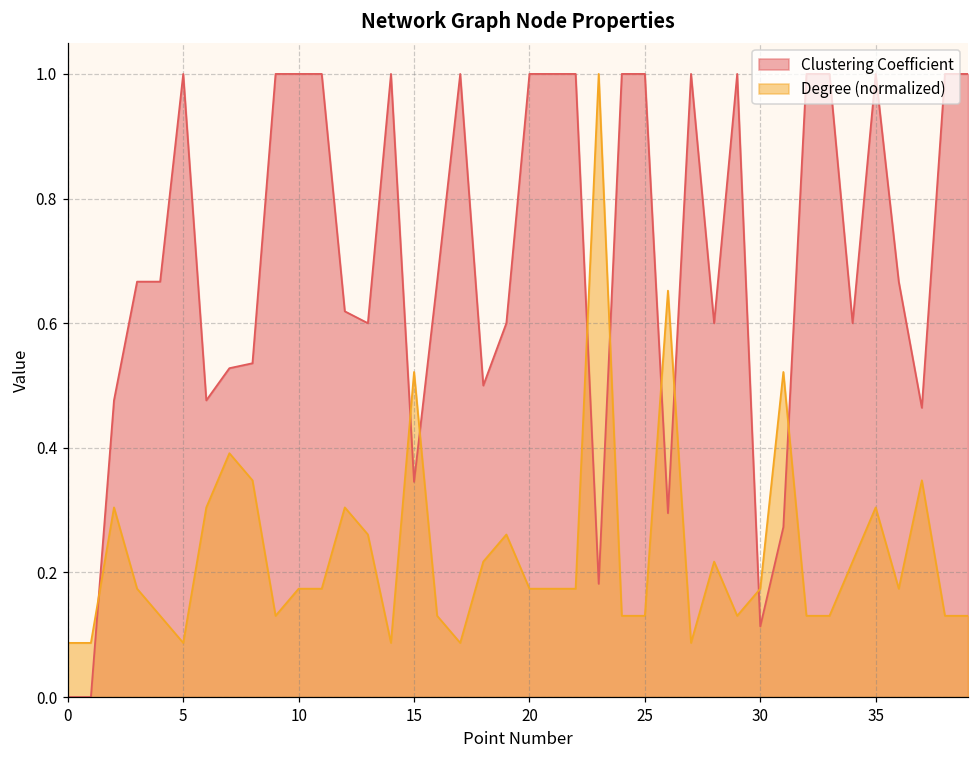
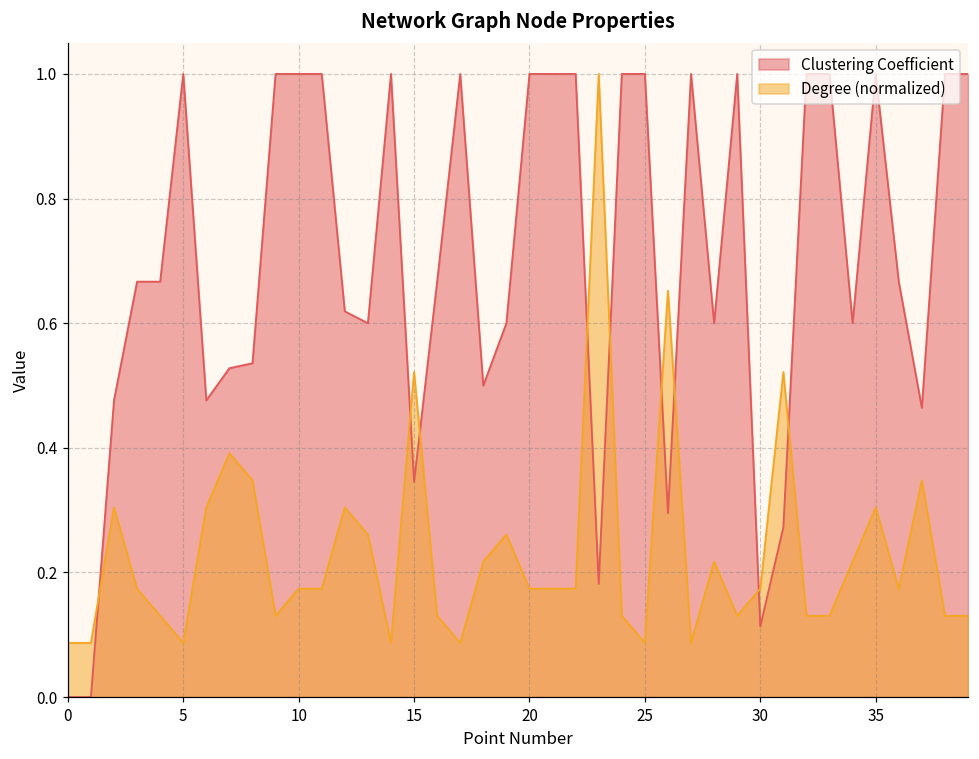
Degree (normalized), 25: 0.13 -> 0.09
